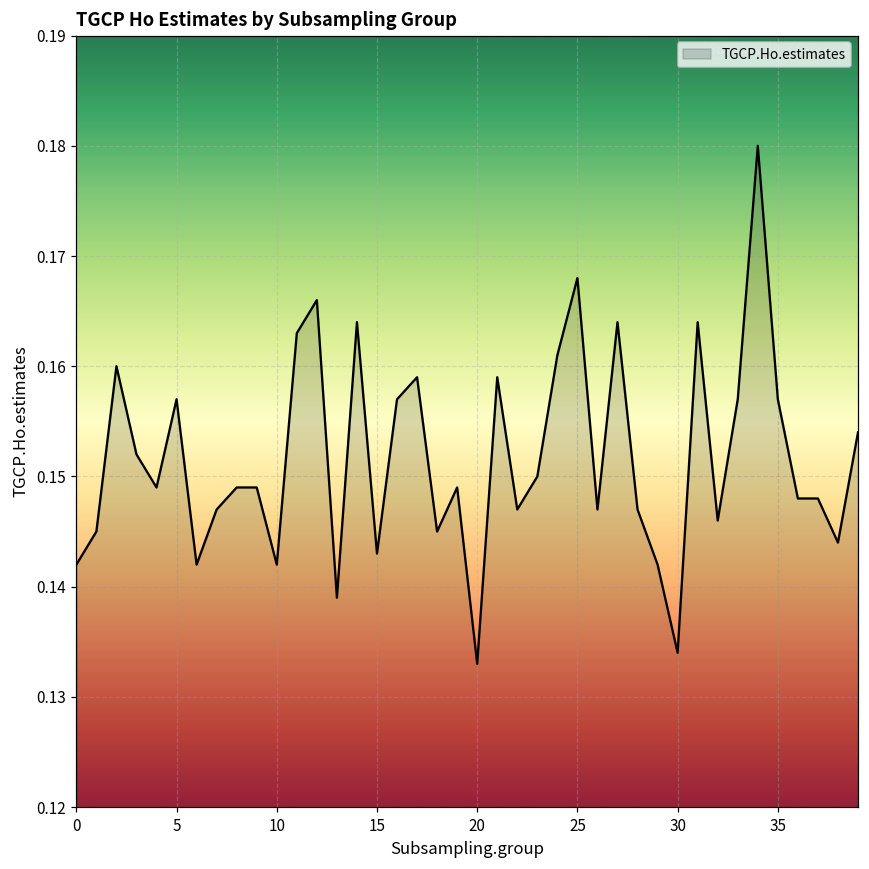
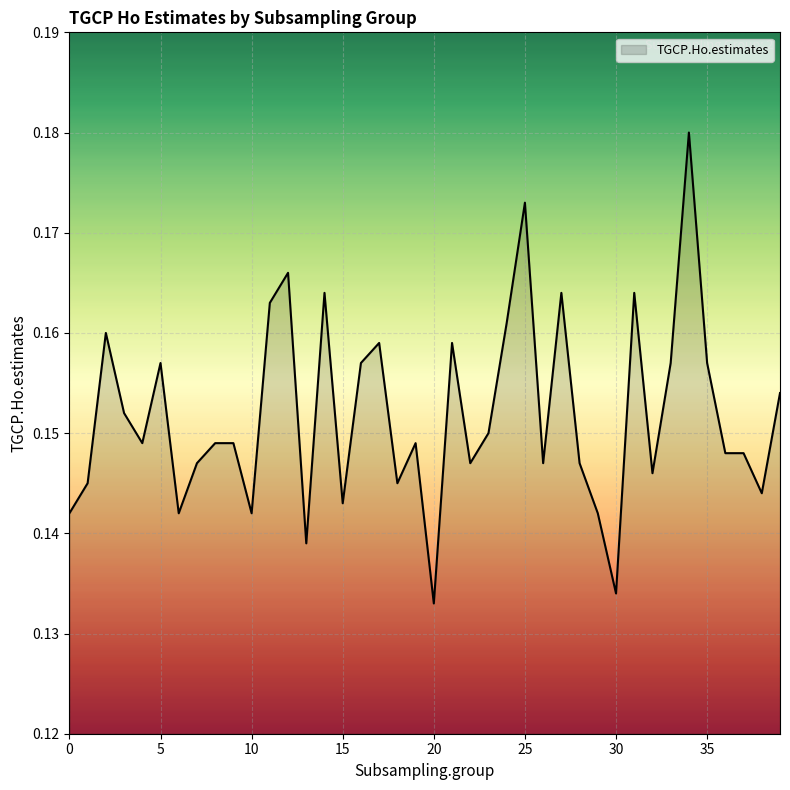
25: 0.168 -> 0.173
